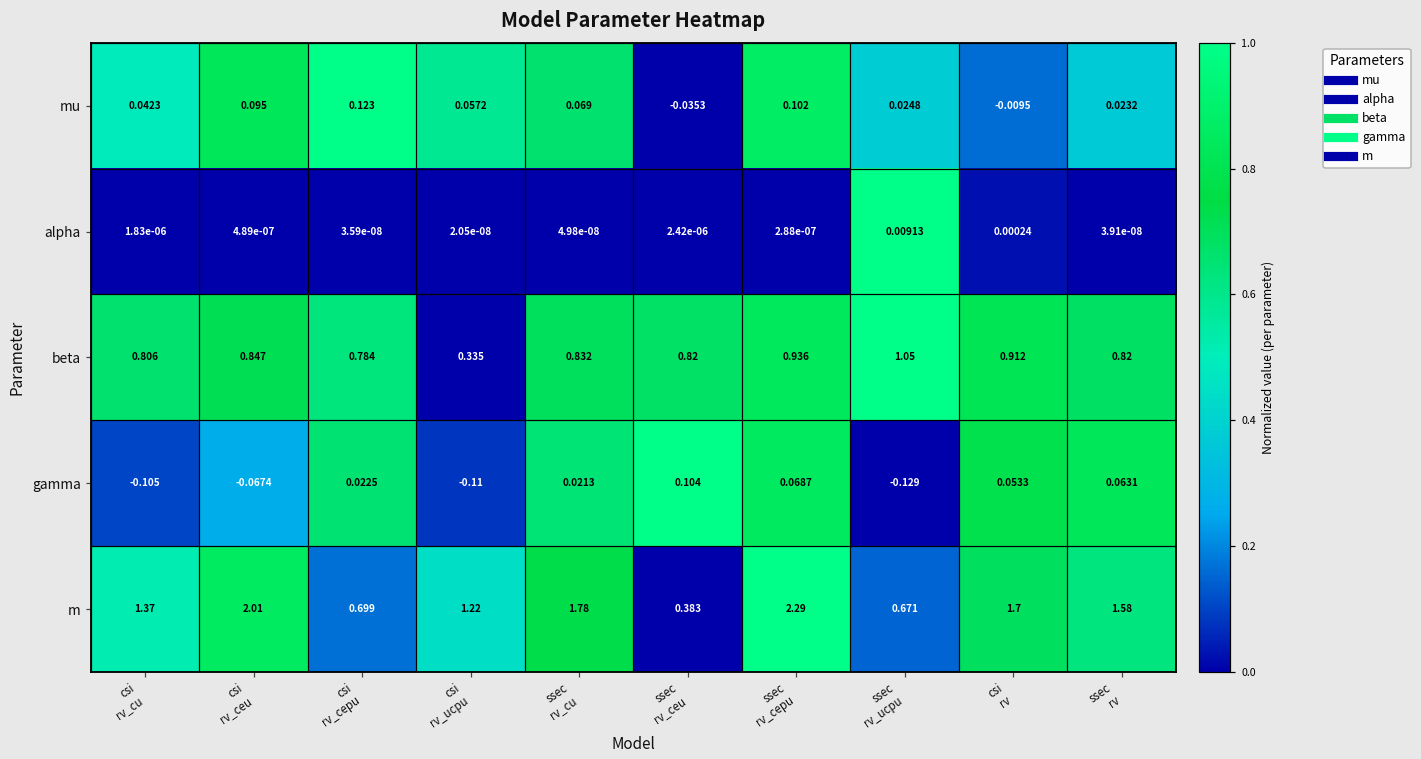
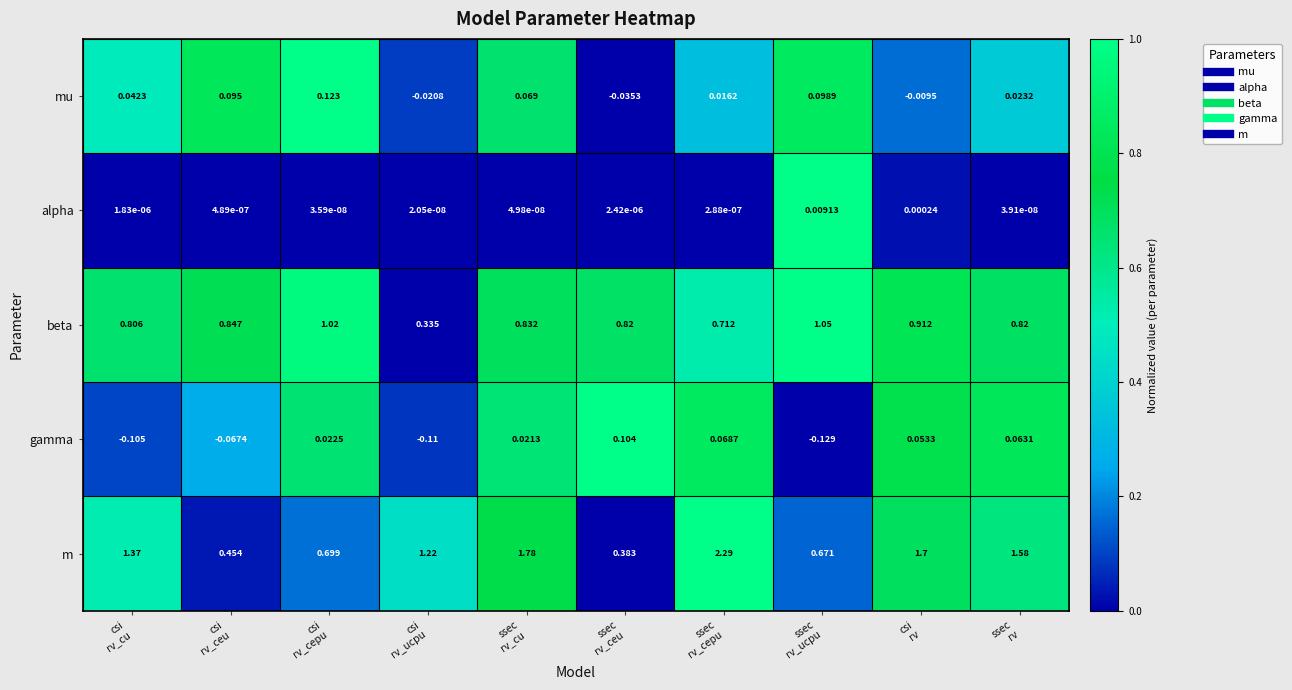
mu, csi rv_ucpu: 0.0572 -> -0.0208
mu, ssec rv_cepu: 0.102 -> 0.0162
mu, ssec rv_ucpu: 0.0248 -> 0.0989
beta, csi rv_cepu: 0.784 -> 1.02
beta, ssec rv_cepu: 0.936 -> 0.712
m, csi rv_ceu: 2.01 -> 0.454
